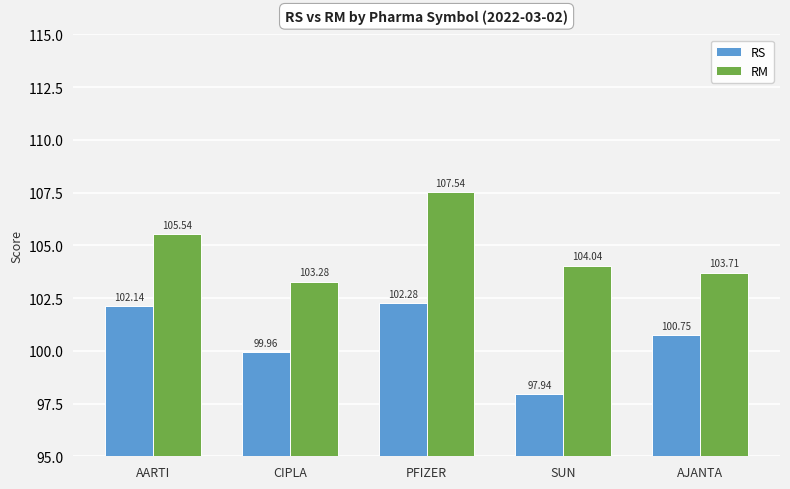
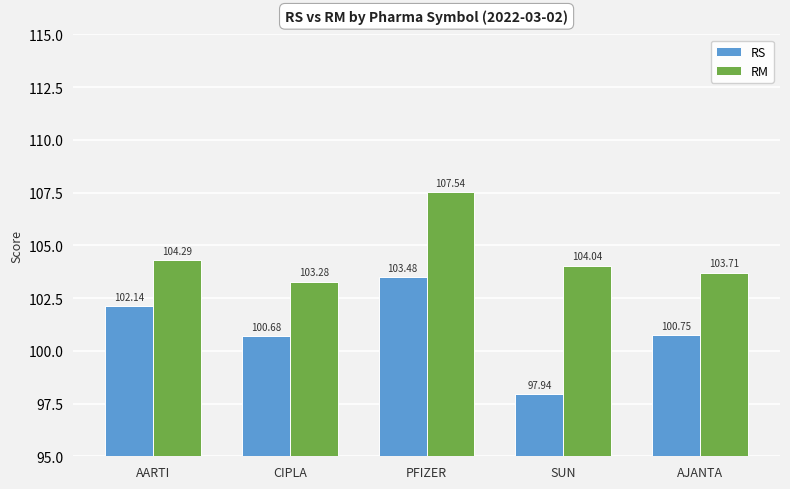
RM, AARTI: 105.54 -> 104.29
RS, CIPLA: 99.96 -> 100.68
RS, PFIZER: 102.28 -> 103.48
